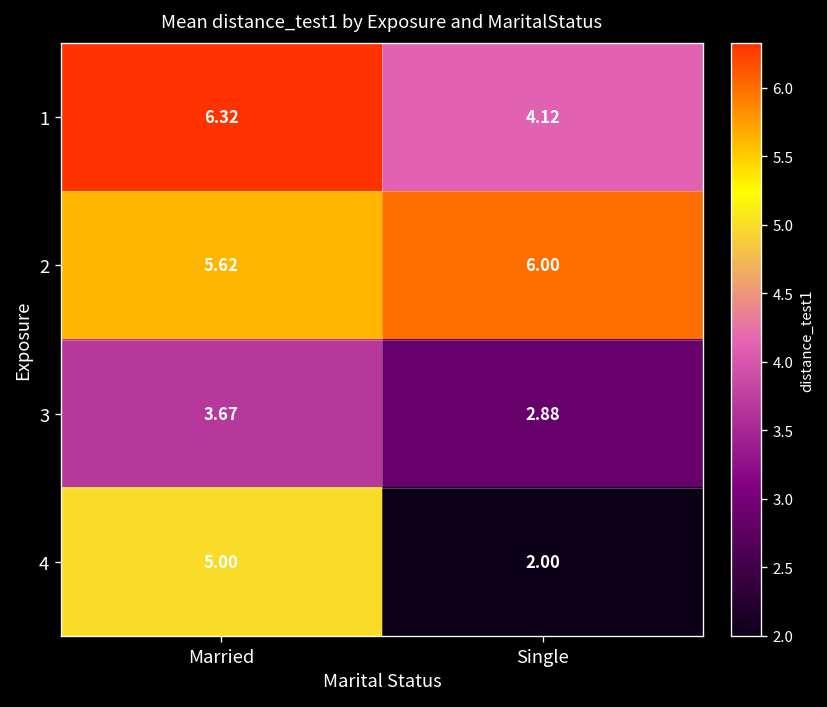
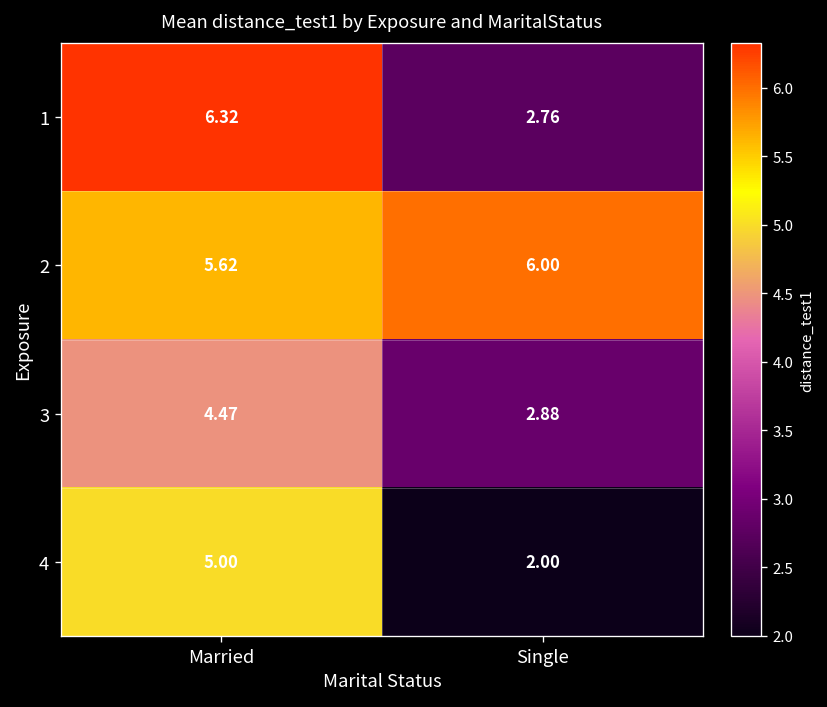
1, Single: 4.12 -> 2.76
3, Married: 3.67 -> 4.47
